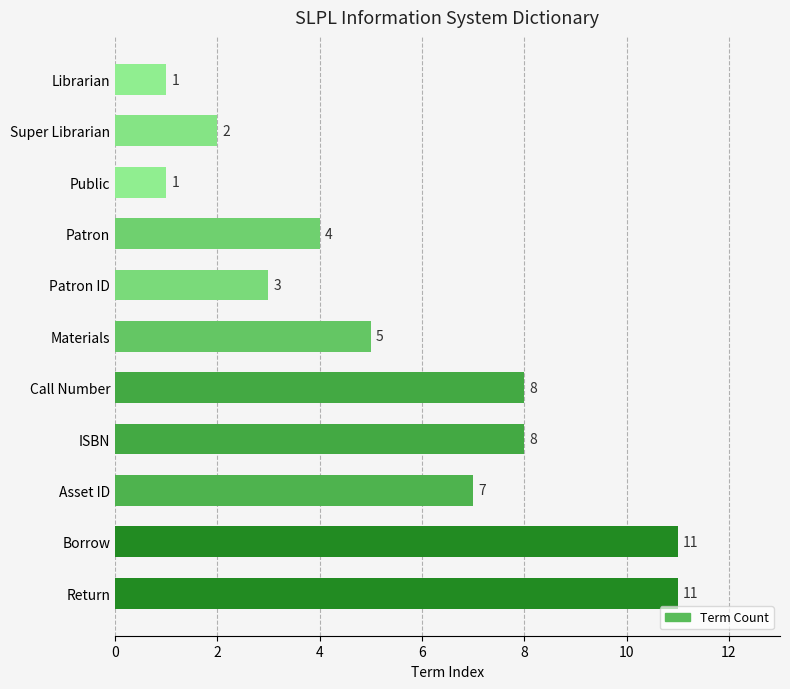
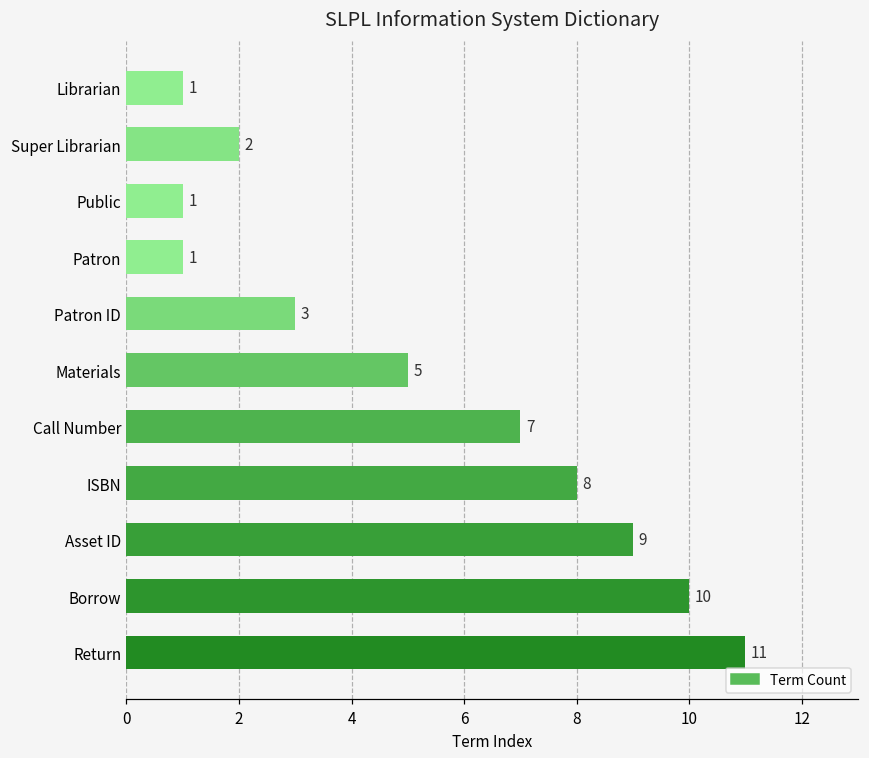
Patron: 4 -> 1
Call Number: 8 -> 7
Asset ID: 7 -> 9
Borrow: 11 -> 10
